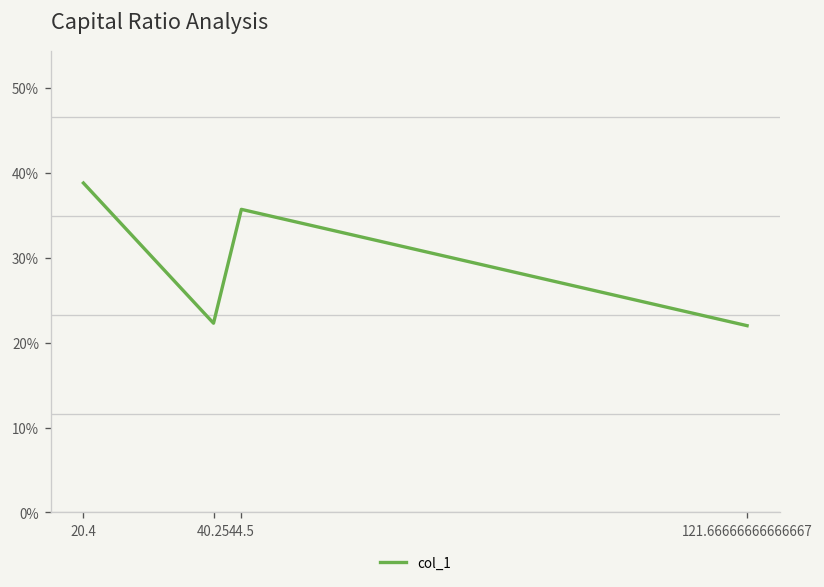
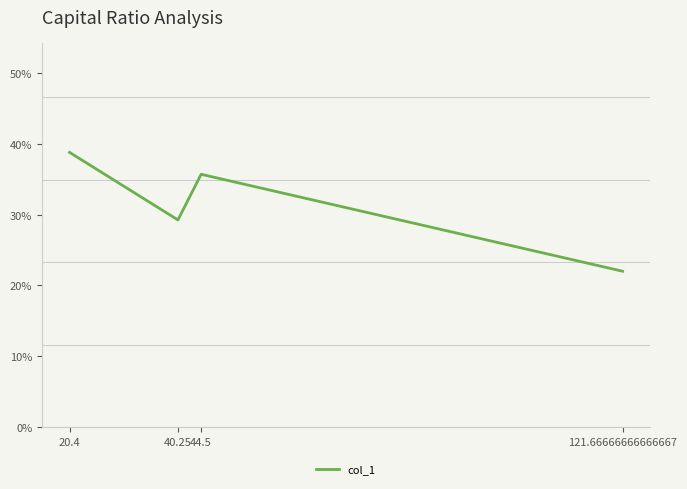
40.25: 22% -> 29%
